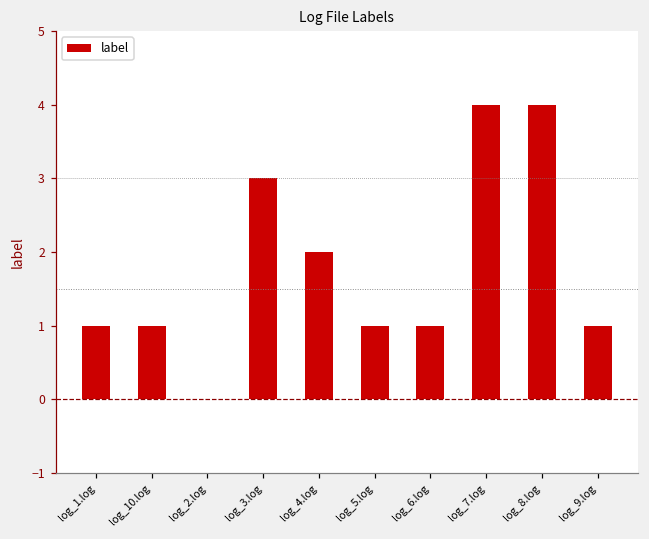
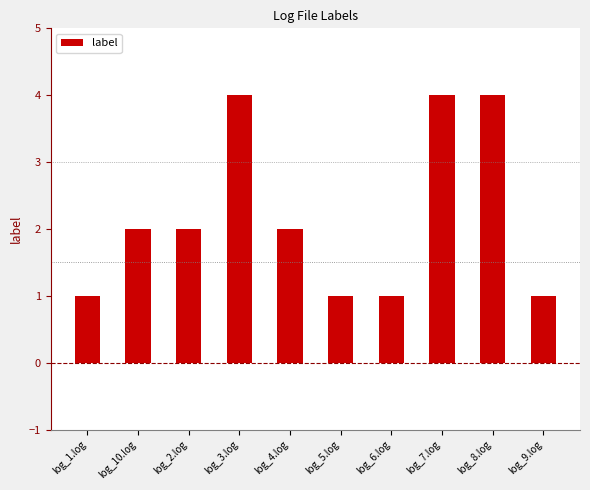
log_10.log: 1 -> 2
log_2.log: 0 -> 2
log_3.log: 3 -> 4
